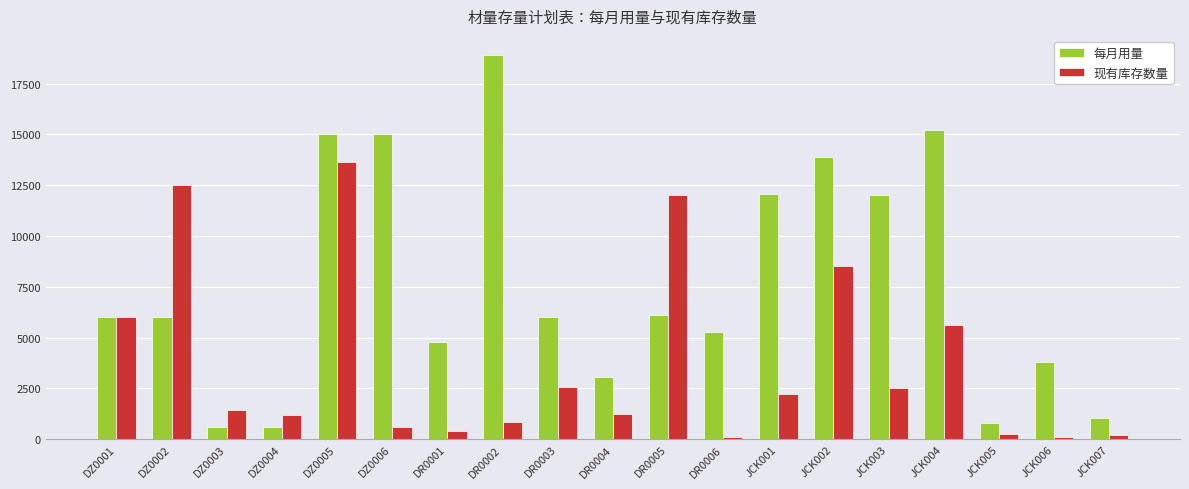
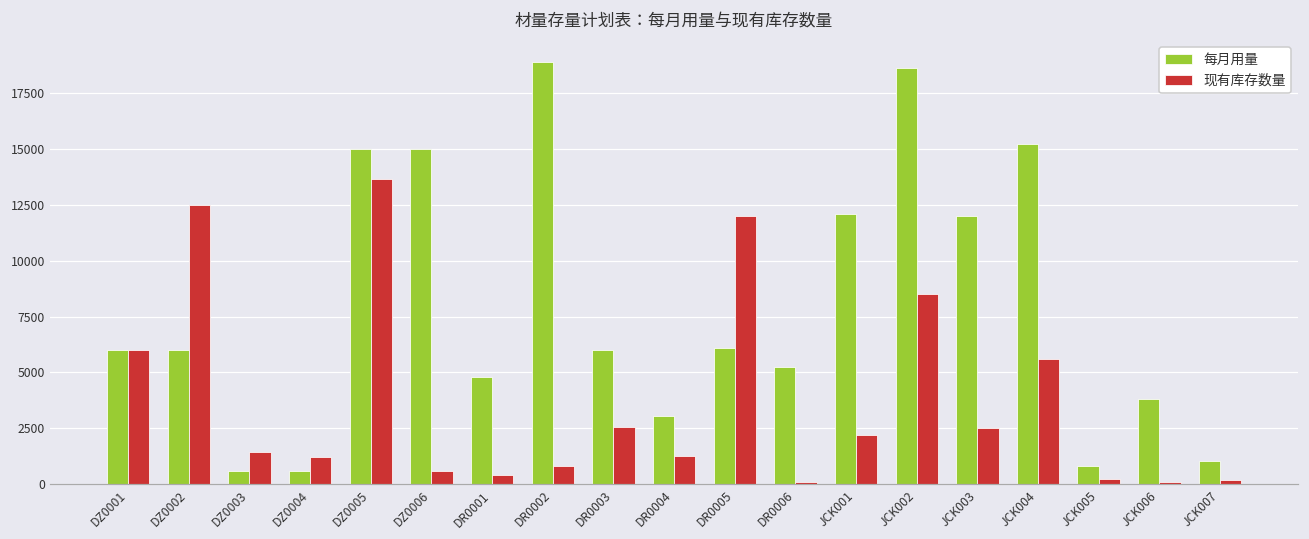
每月用量, JCK002: 13900 -> 18600
